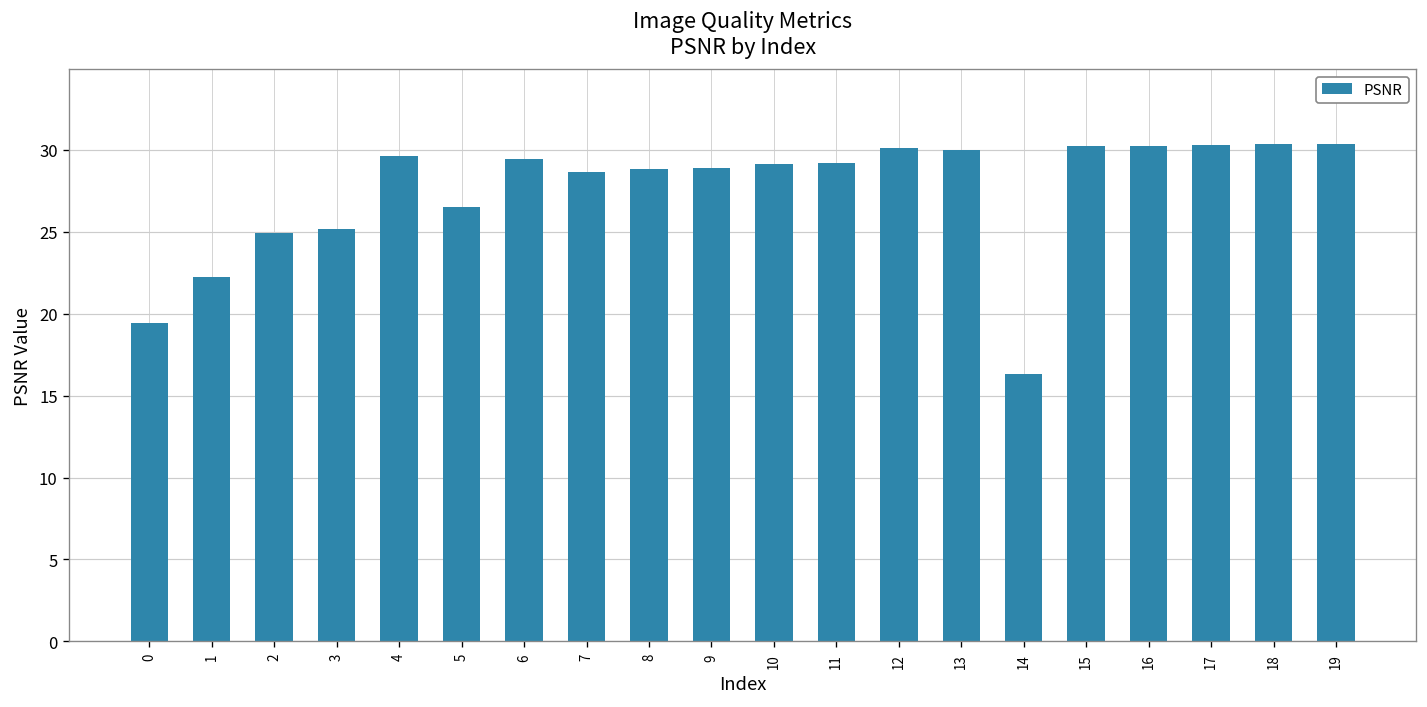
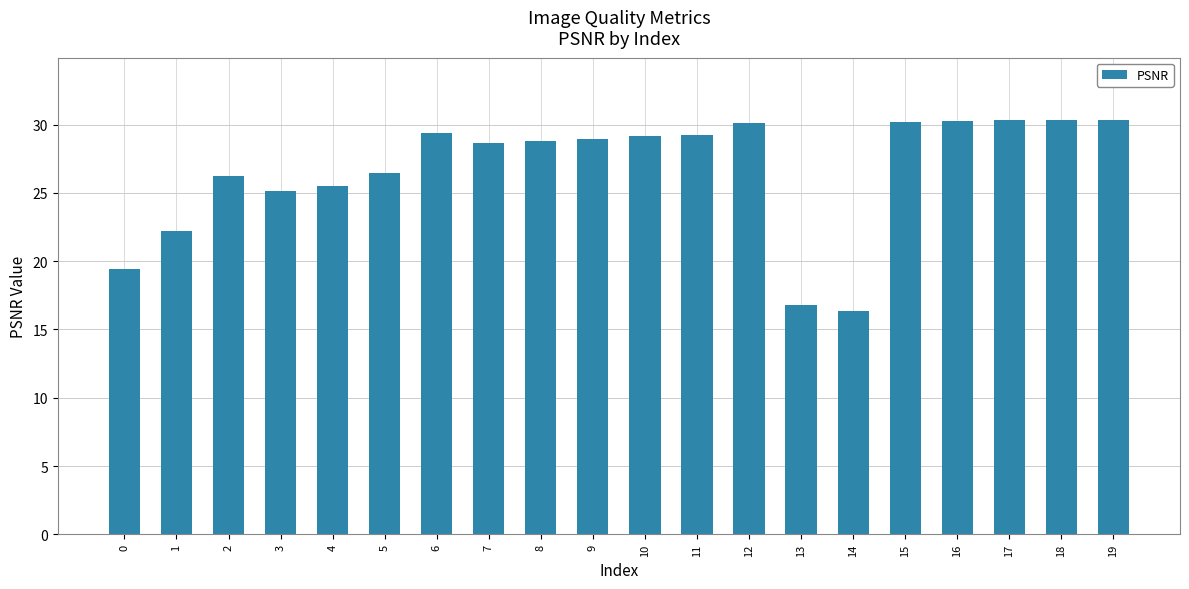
2: 24.9 -> 26.2
4: 29.6 -> 25.5
13: 30.0 -> 16.8
